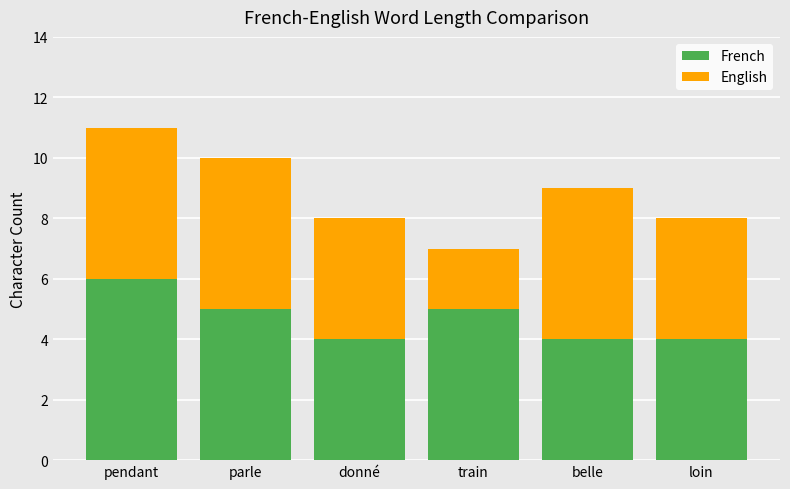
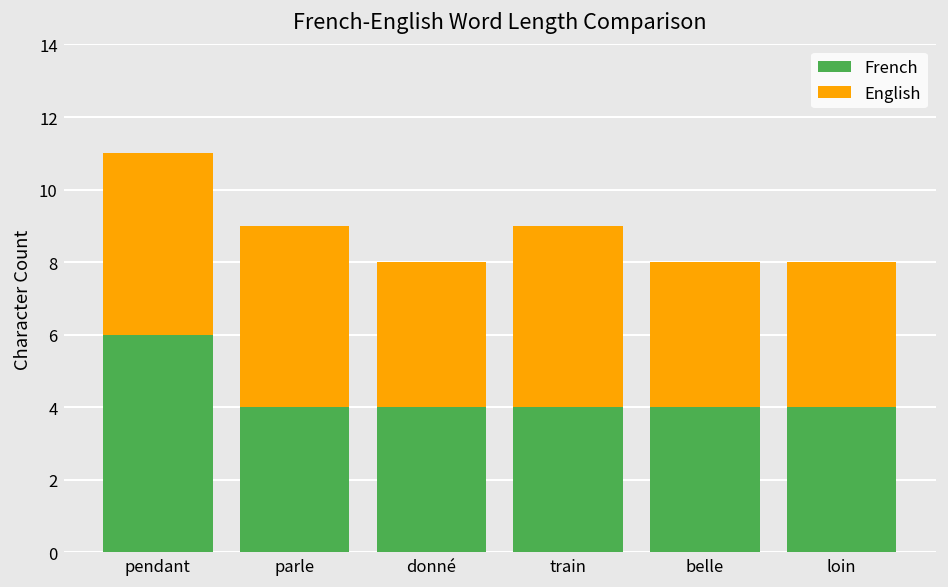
French, parle: 5 -> 4
French, train: 5 -> 4
English, train: 2 -> 5
English, belle: 5 -> 4
